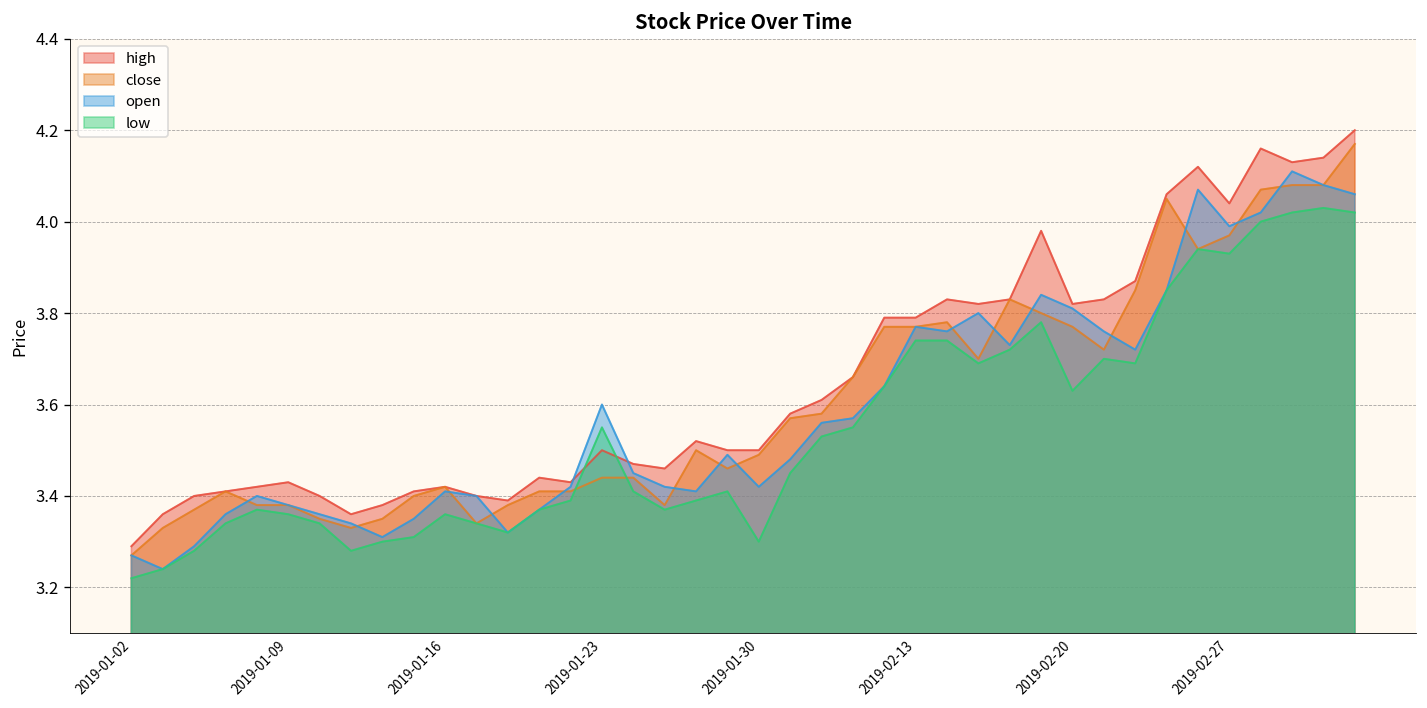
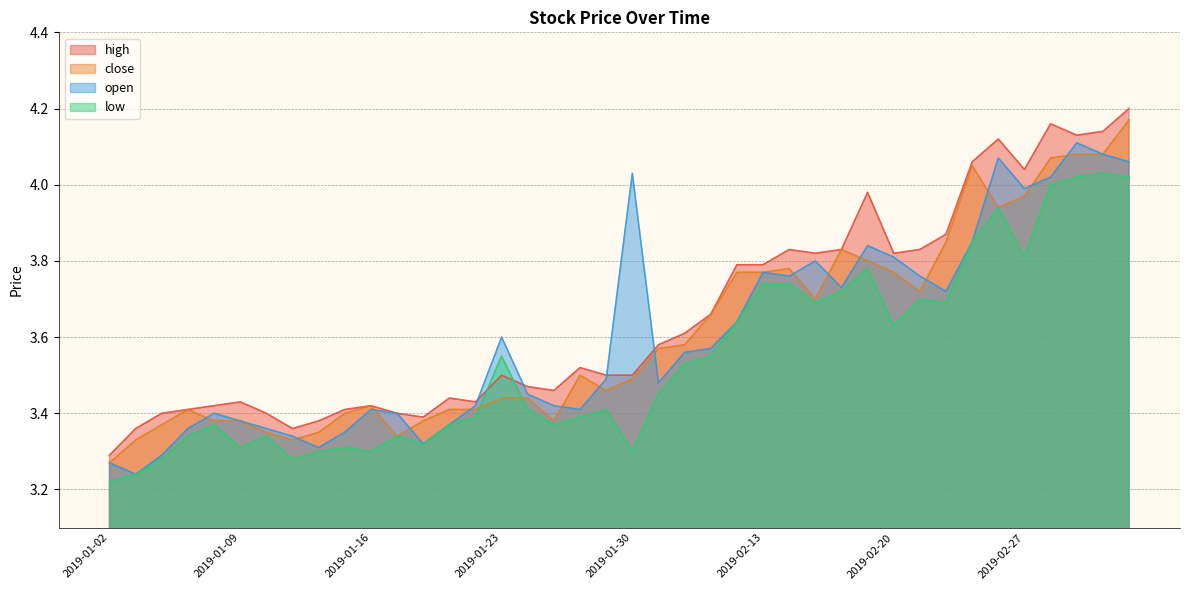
low, 2019-01-09: 3.36 -> 3.31
low, 2019-01-16: 3.36 -> 3.30
open, 2019-01-30: 3.42 -> 4.03
low, 2019-02-27: 3.93 -> 3.81
